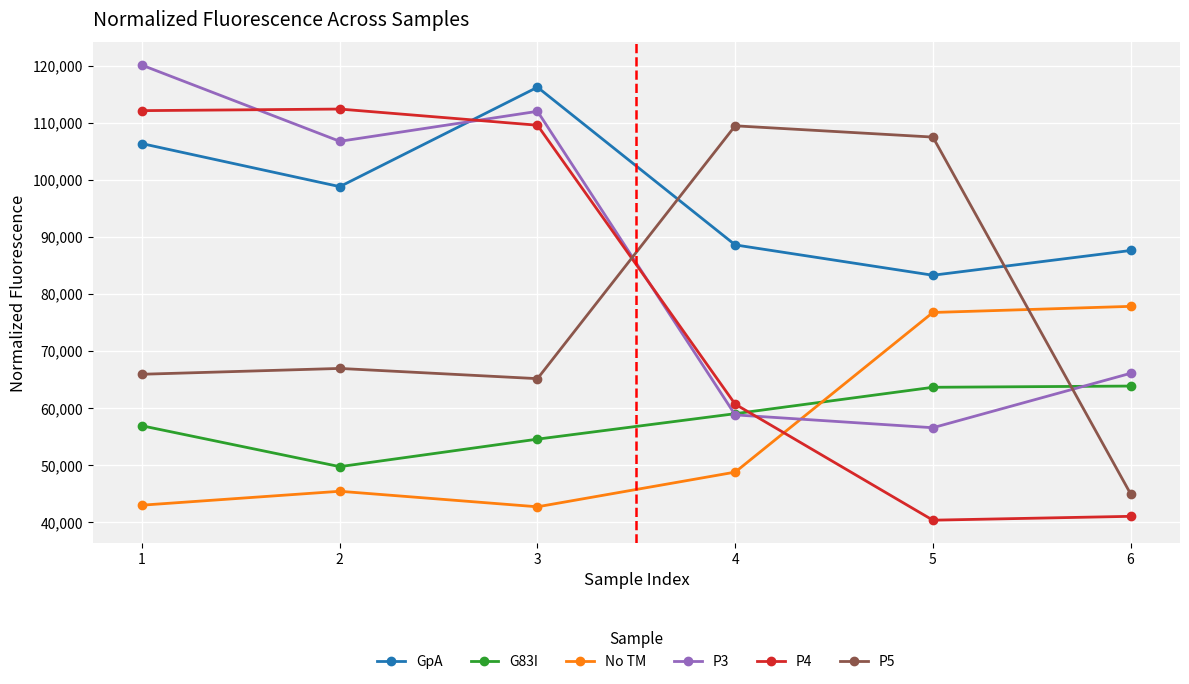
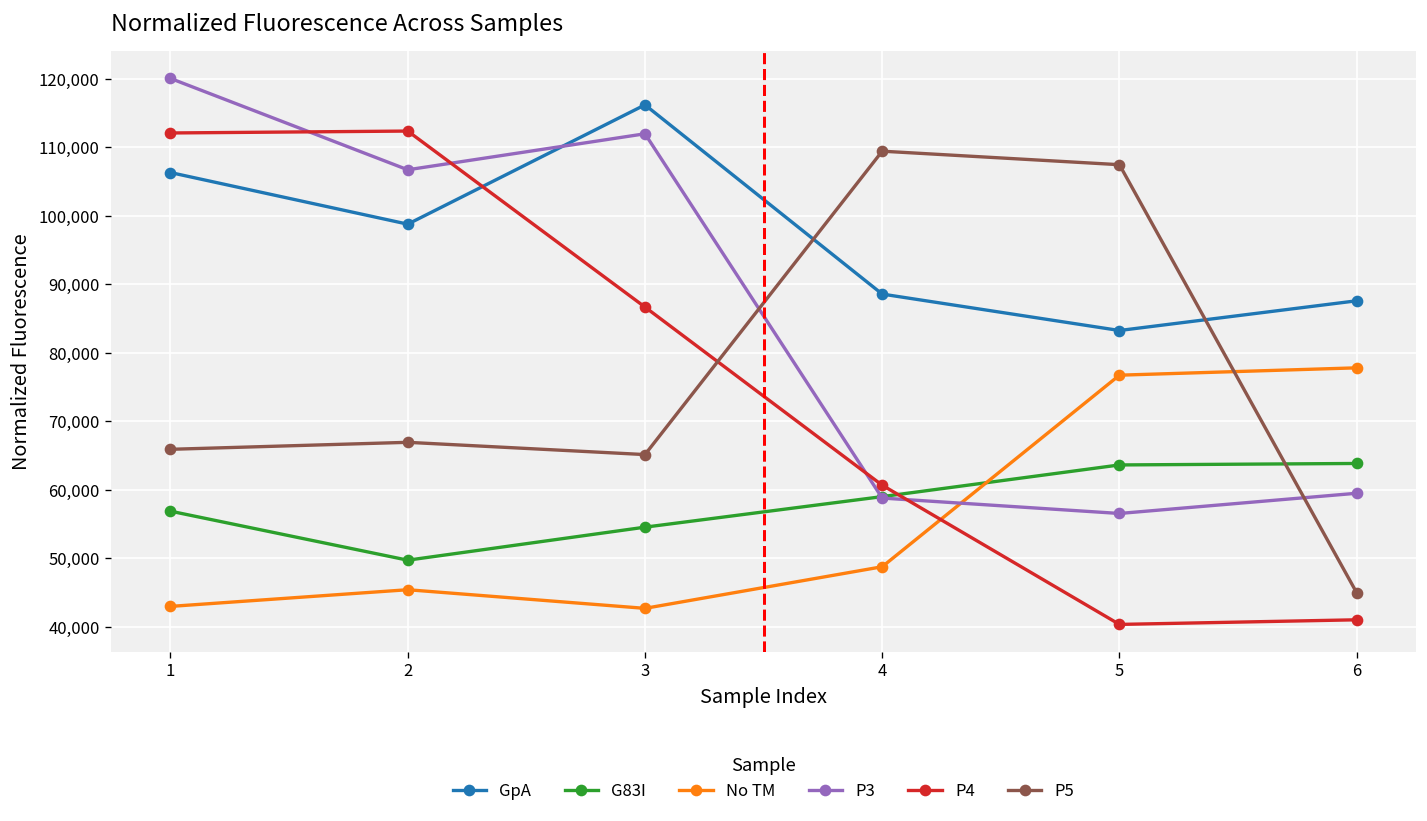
P4, 3: 110,000 -> 87,000
P3, 6: 66,000 -> 60,000
